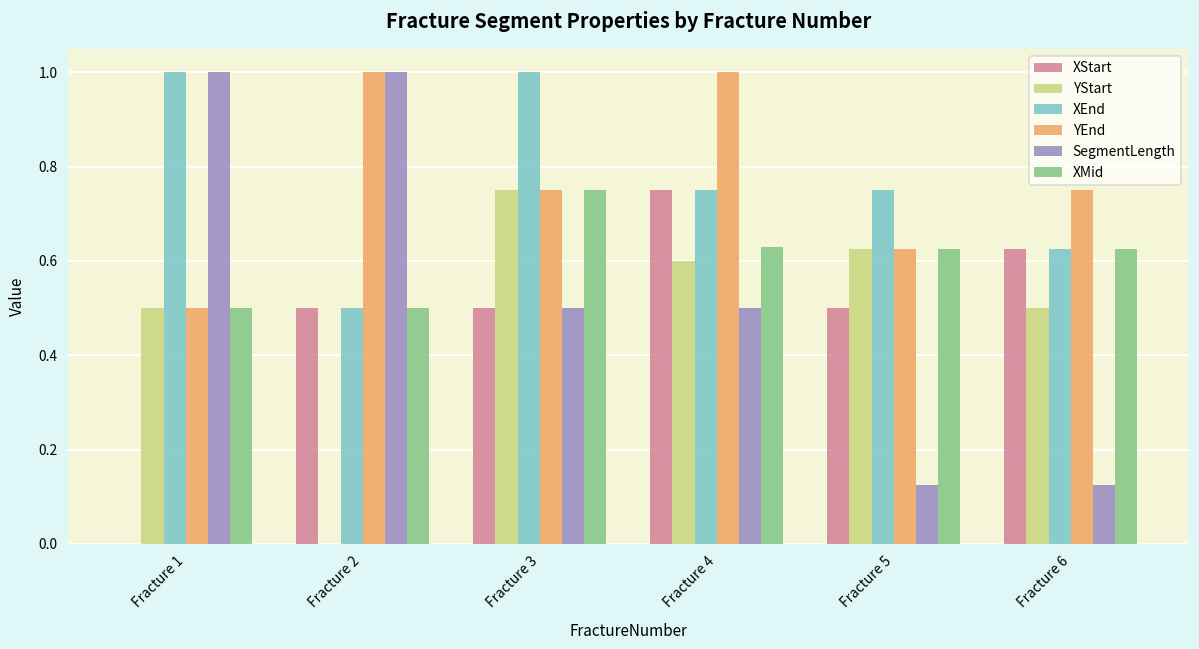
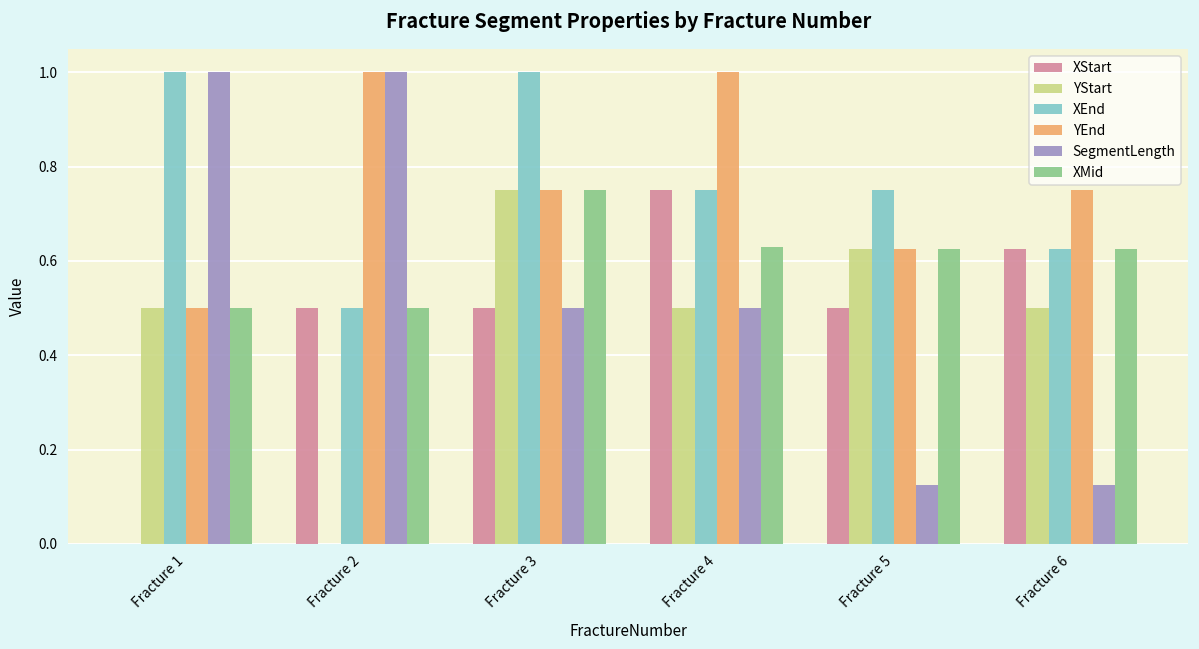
YStart, Fracture 4: 0.6 -> 0.5
